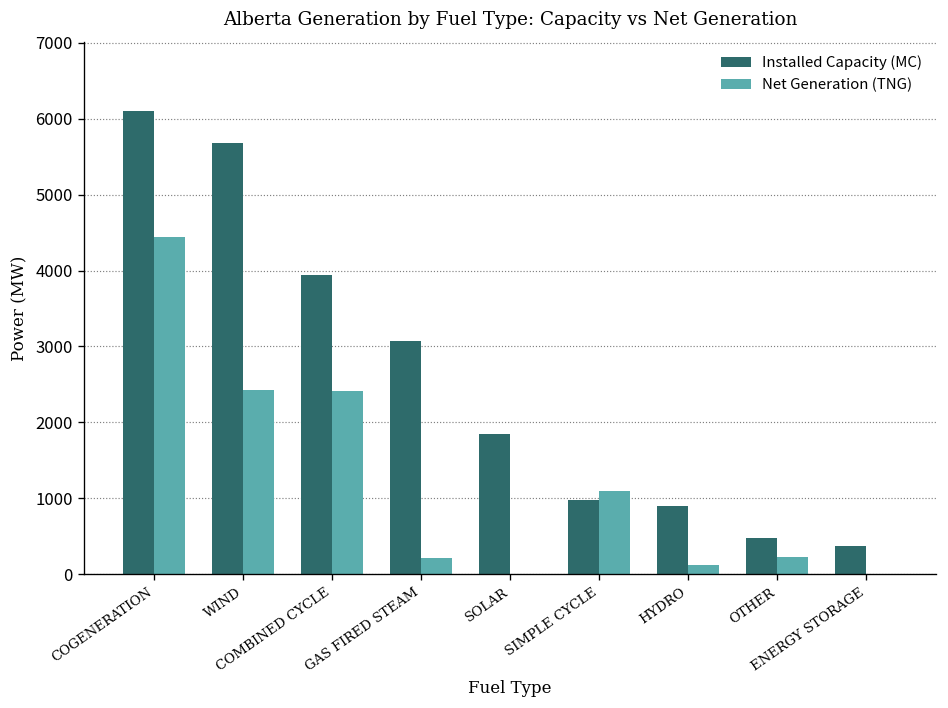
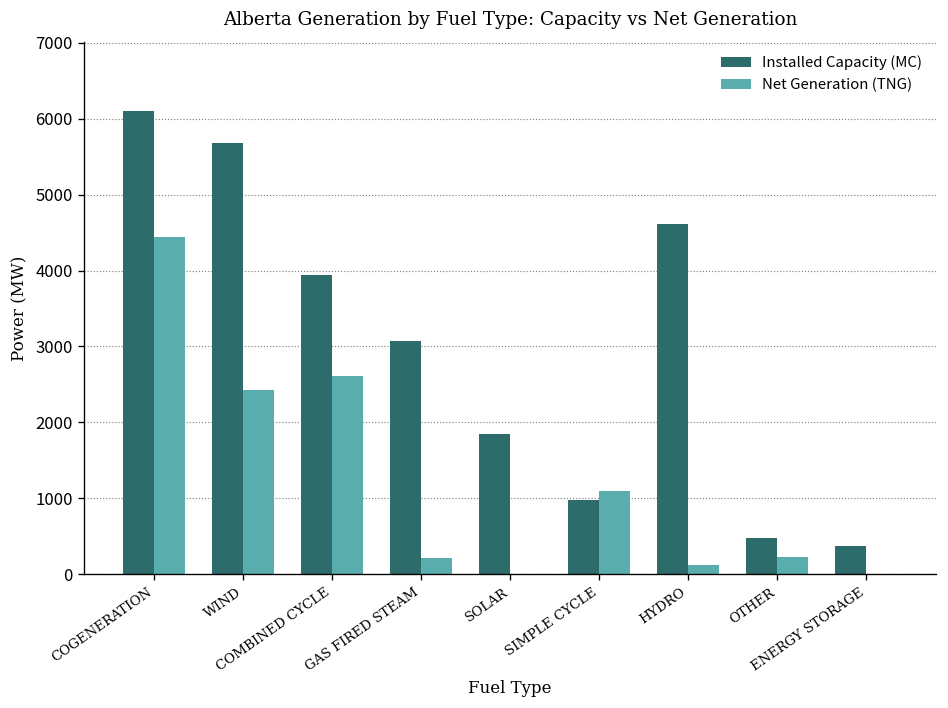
Net Generation (TNG), COMBINED CYCLE: 2400 -> 2600
Installed Capacity (MC), HYDRO: 900 -> 4600
